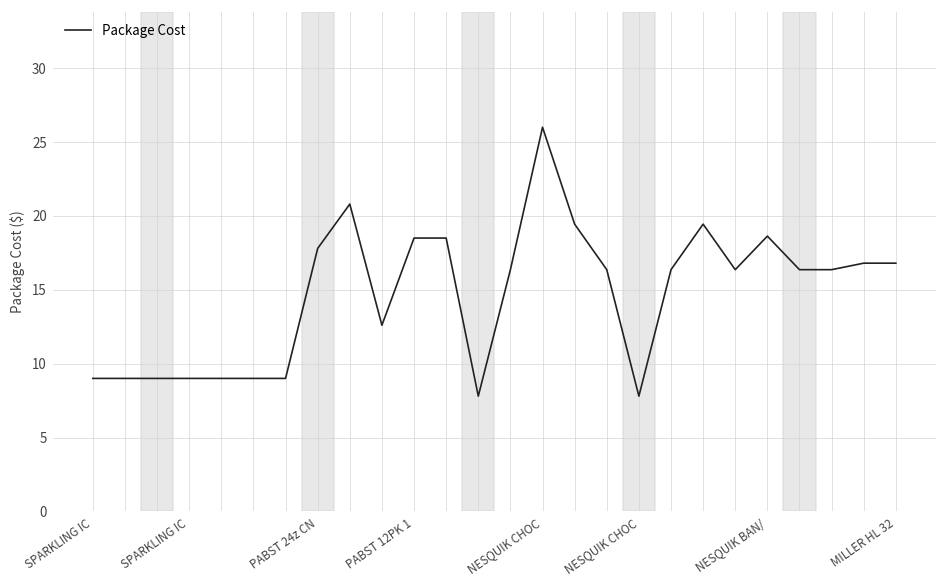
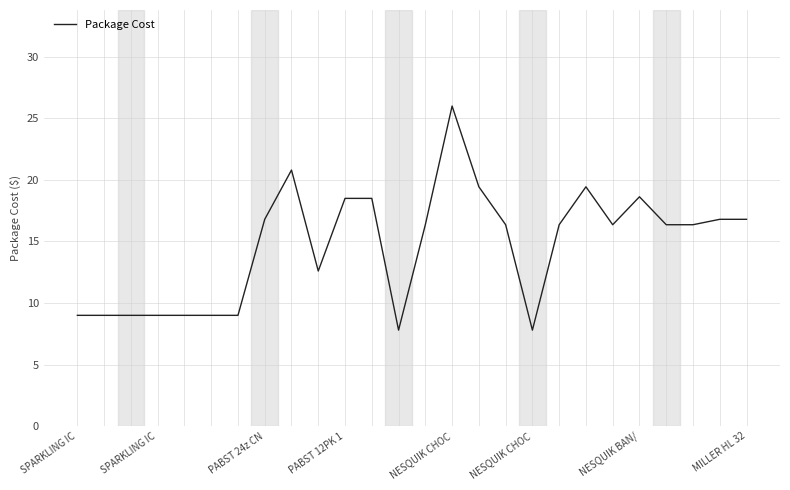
PABST 24z CN: 17.8 -> 16.8
